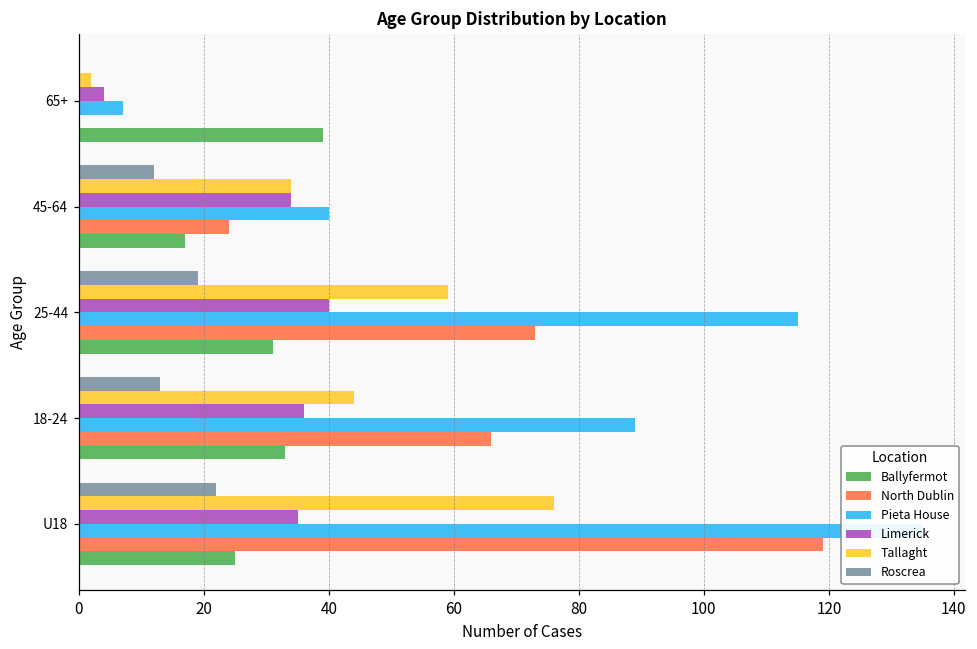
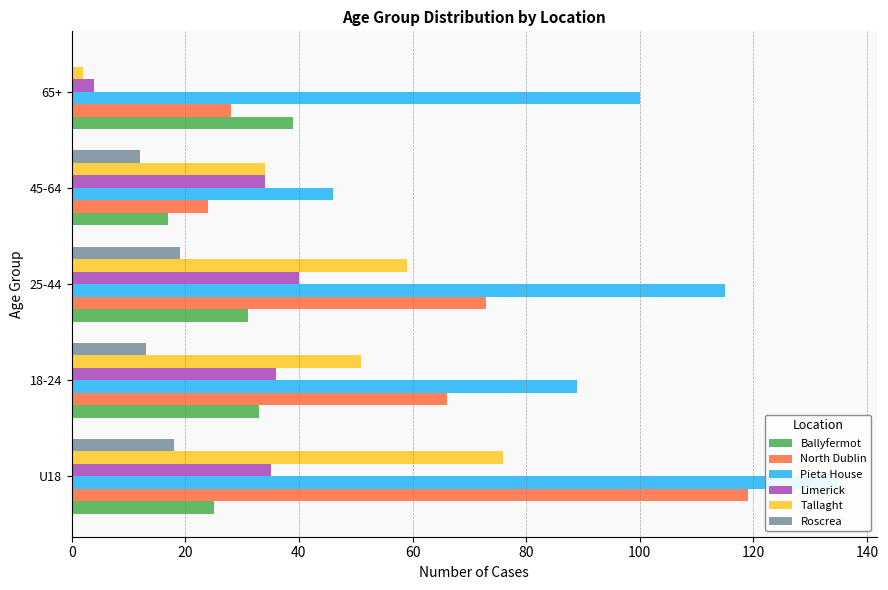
Pieta House, 65+: 7 -> 100
North Dublin, 65+: 0 -> 28
Pieta House, 45-64: 40 -> 46
Tallaght, 18-24: 44 -> 51
Roscrea, U18: 22 -> 18
